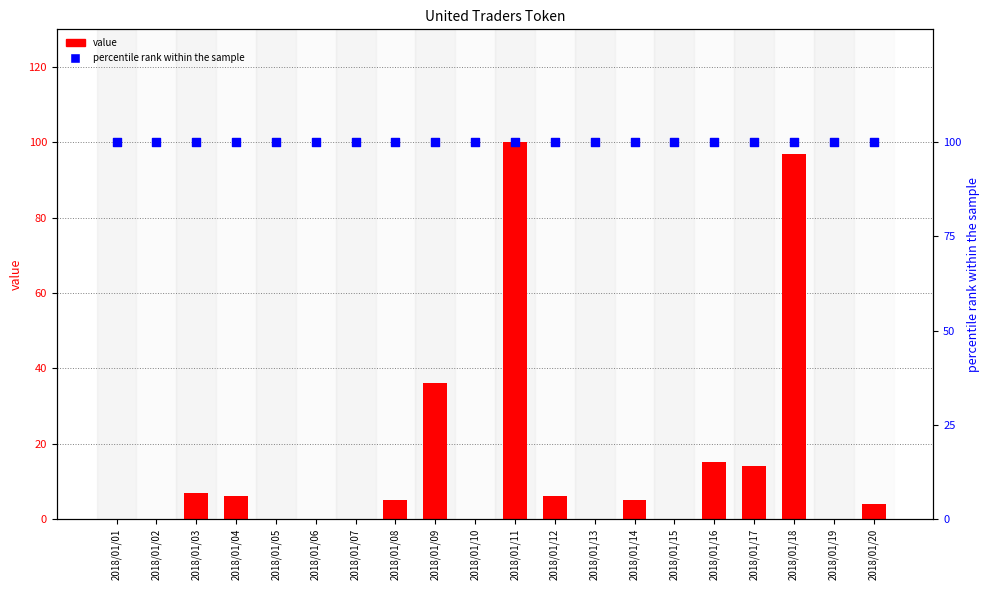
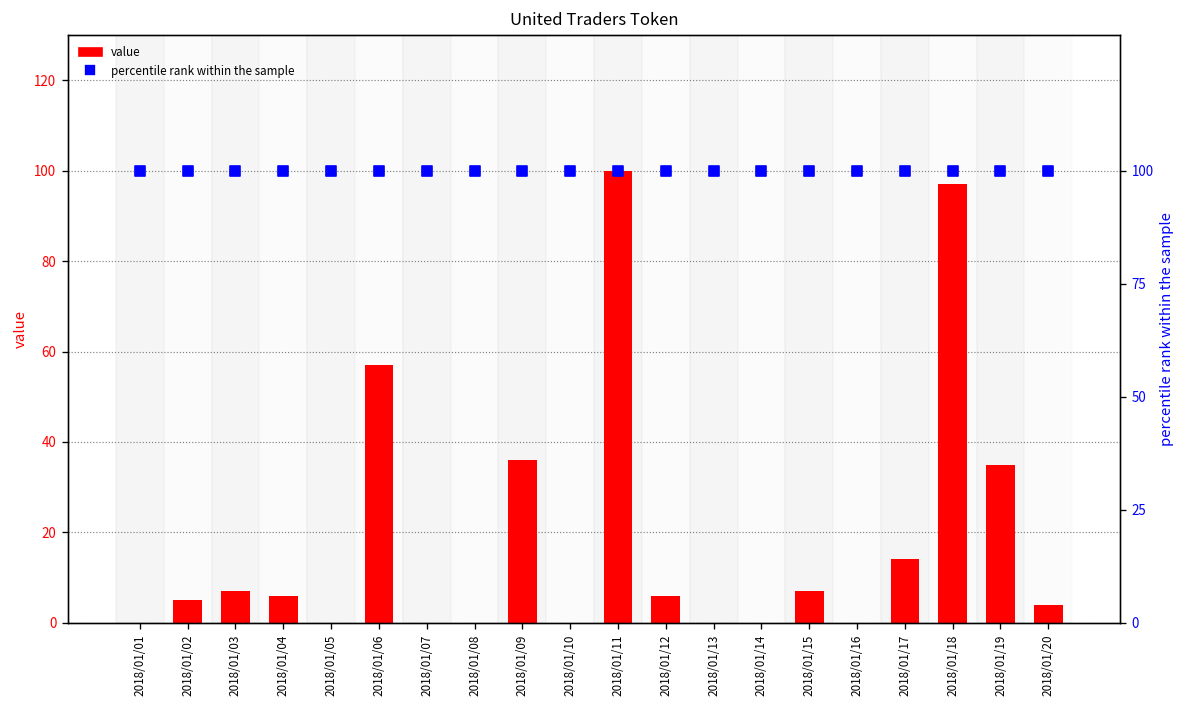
value, 2018/01/02: 0 -> 5
value, 2018/01/06: 0 -> 57
value, 2018/01/08: 5 -> 0
value, 2018/01/14: 5 -> 0
value, 2018/01/15: 0 -> 7
value, 2018/01/16: 15 -> 0
value, 2018/01/19: 0 -> 35
